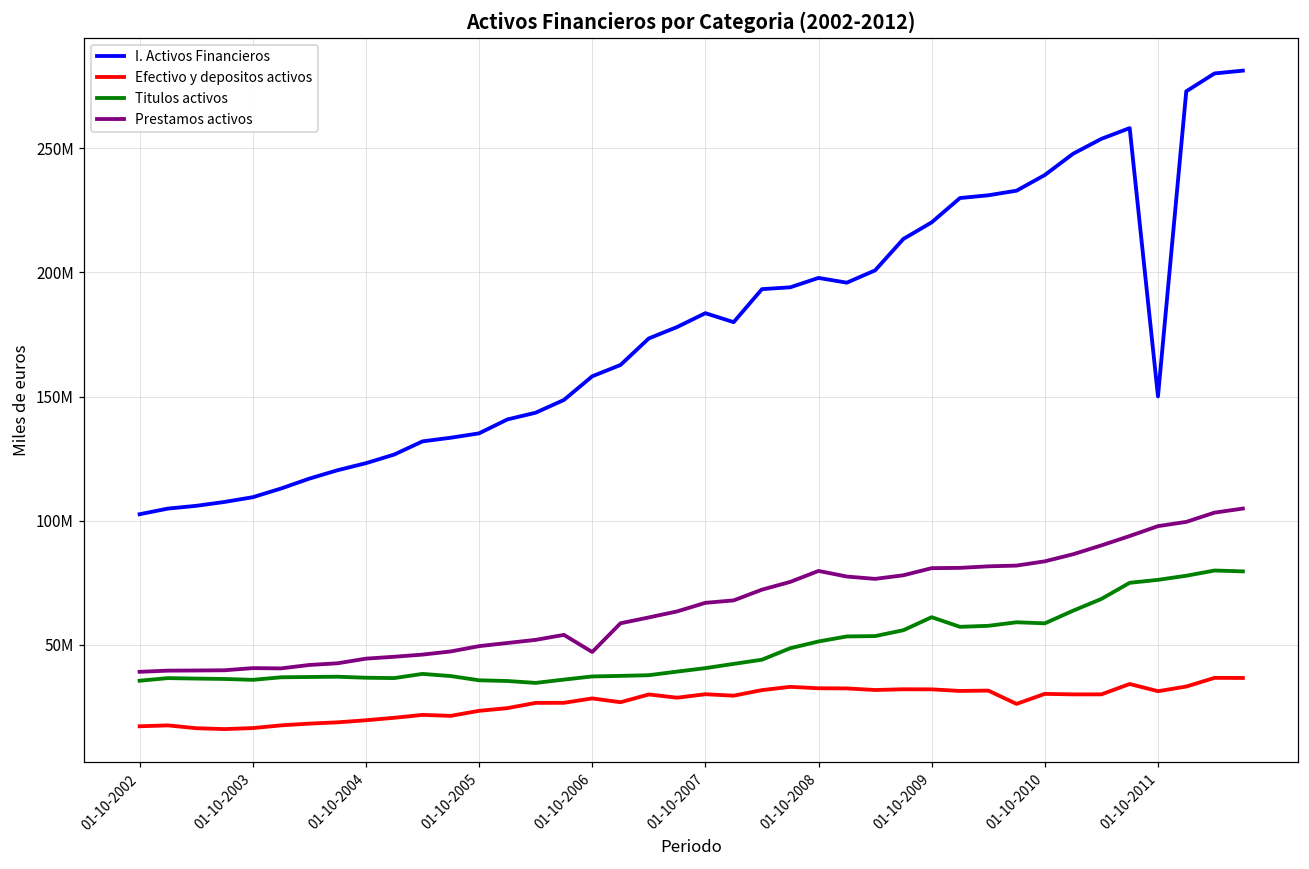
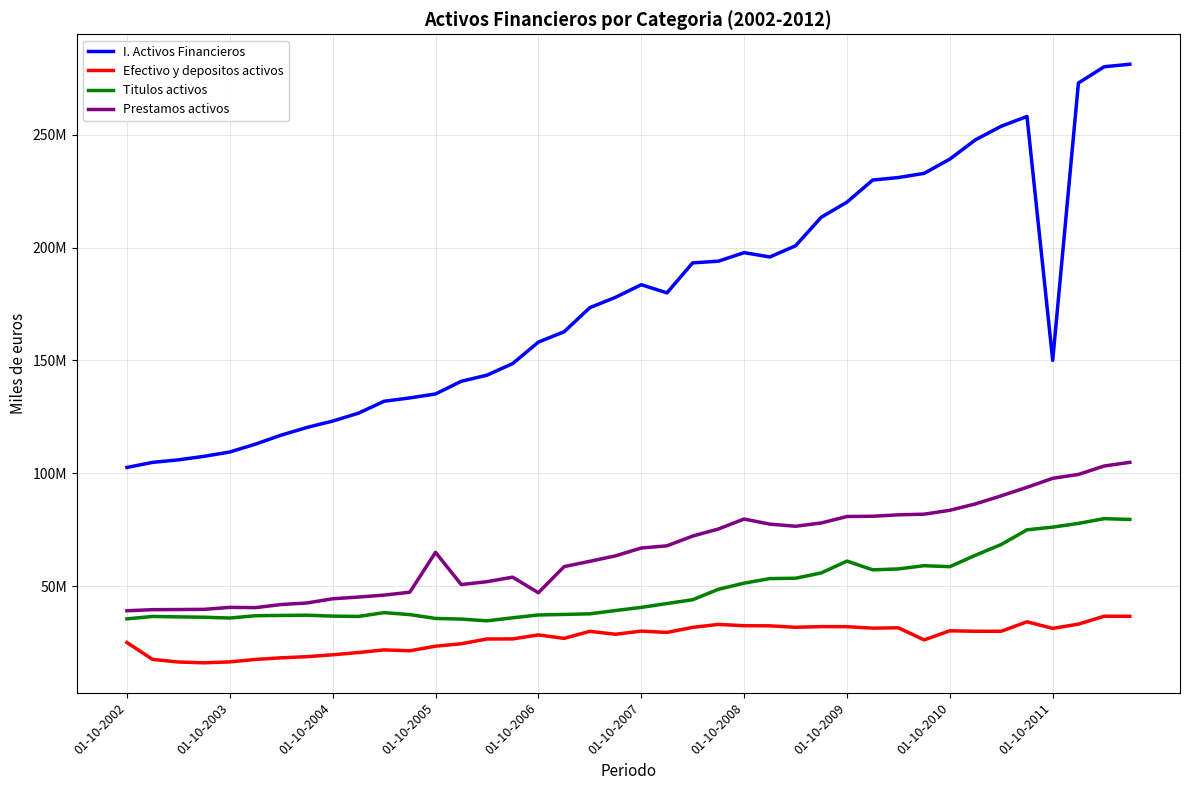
Efectivo y depositos activos, 01-10-2002: 17000000 -> 25000000
Prestamos activos, 01-10-2005: 49000000 -> 65000000
